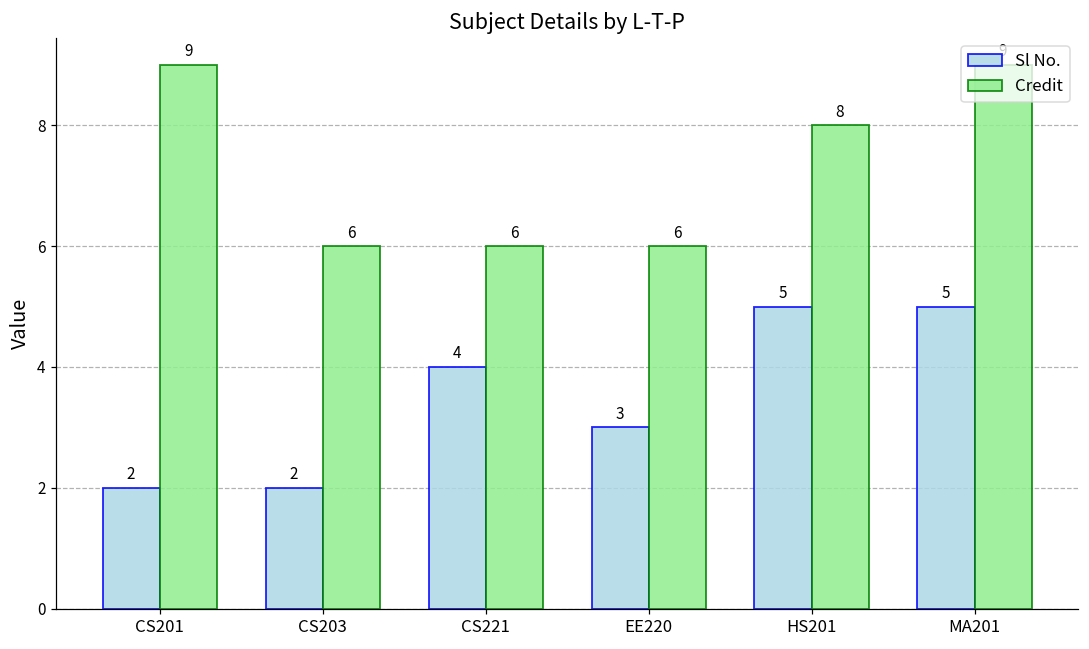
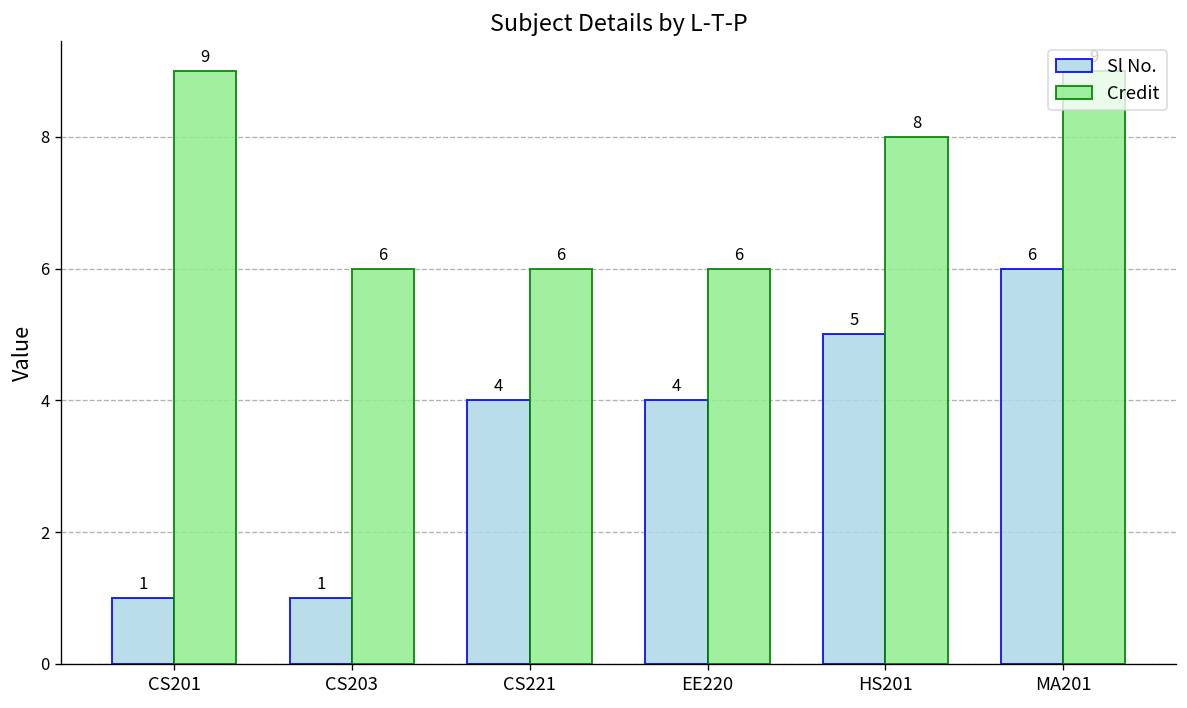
Sl No., CS201: 2 -> 1
Sl No., CS203: 2 -> 1
Sl No., EE220: 3 -> 4
Sl No., MA201: 5 -> 6
